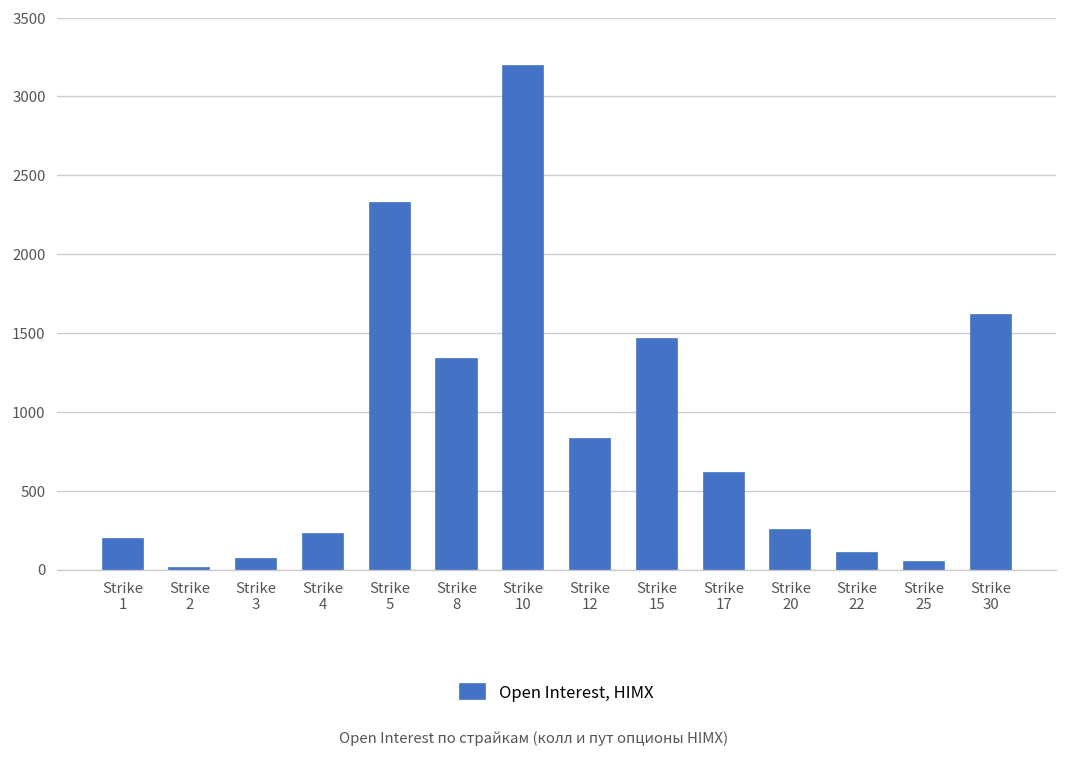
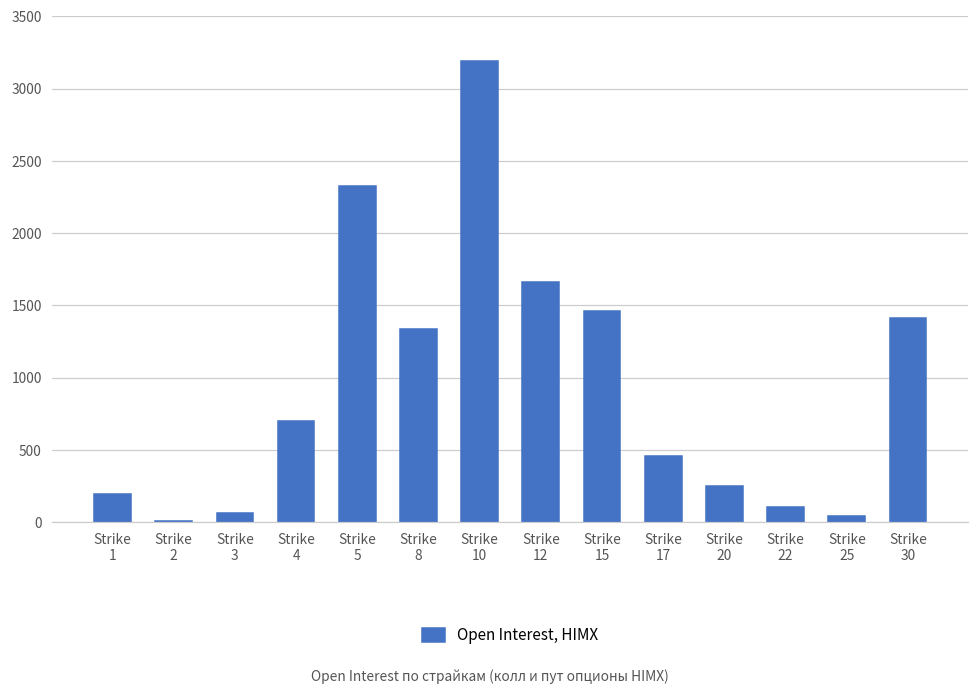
Strike 4: 230 -> 700
Strike 12: 830 -> 1670
Strike 17: 610 -> 460
Strike 30: 1620 -> 1420
